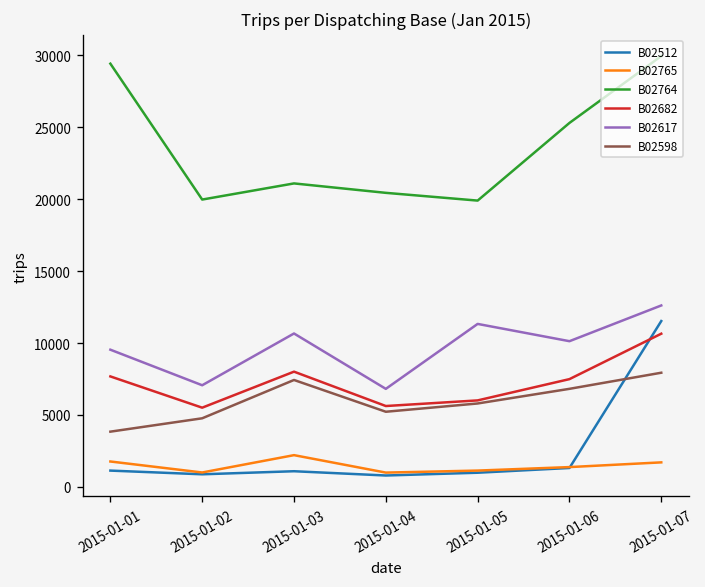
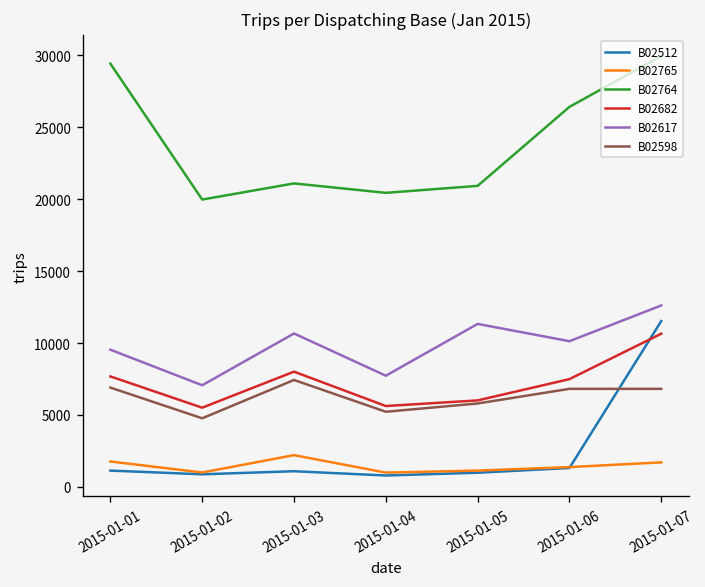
B02598, 2015-01-01: 3800 -> 6900
B02617, 2015-01-04: 6800 -> 7700
B02764, 2015-01-05: 19900 -> 20900
B02764, 2015-01-06: 25300 -> 26400
B02598, 2015-01-07: 7900 -> 6800
